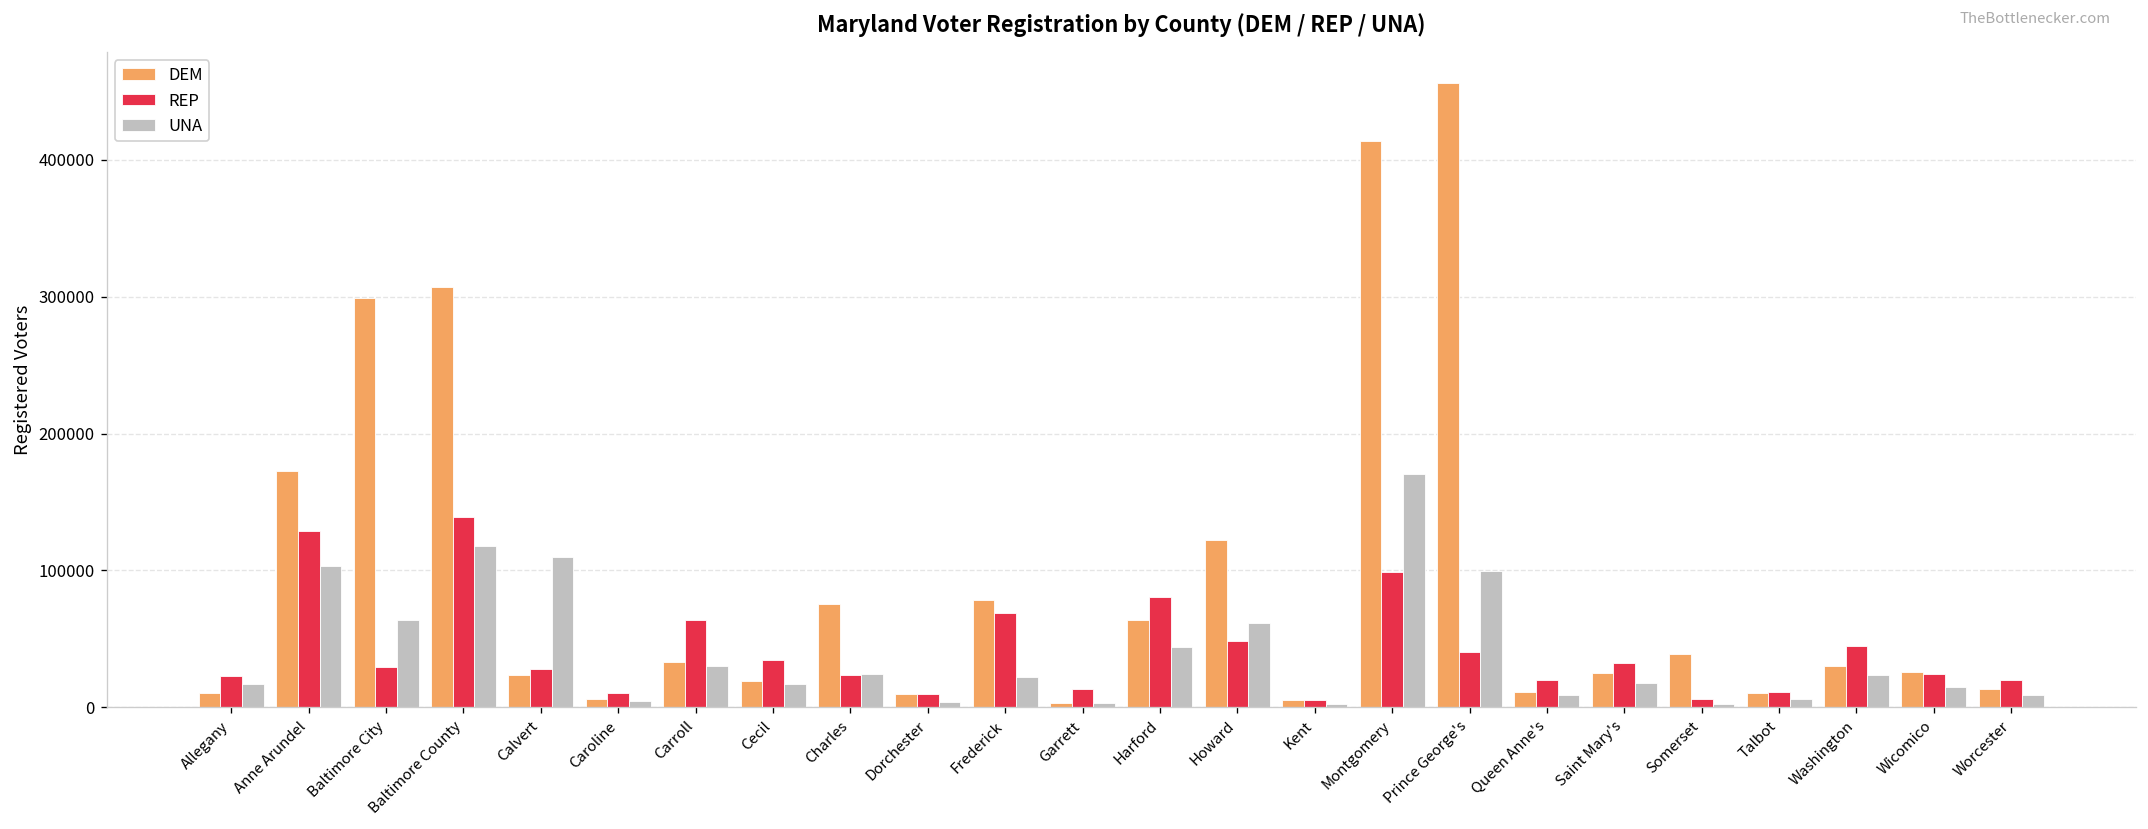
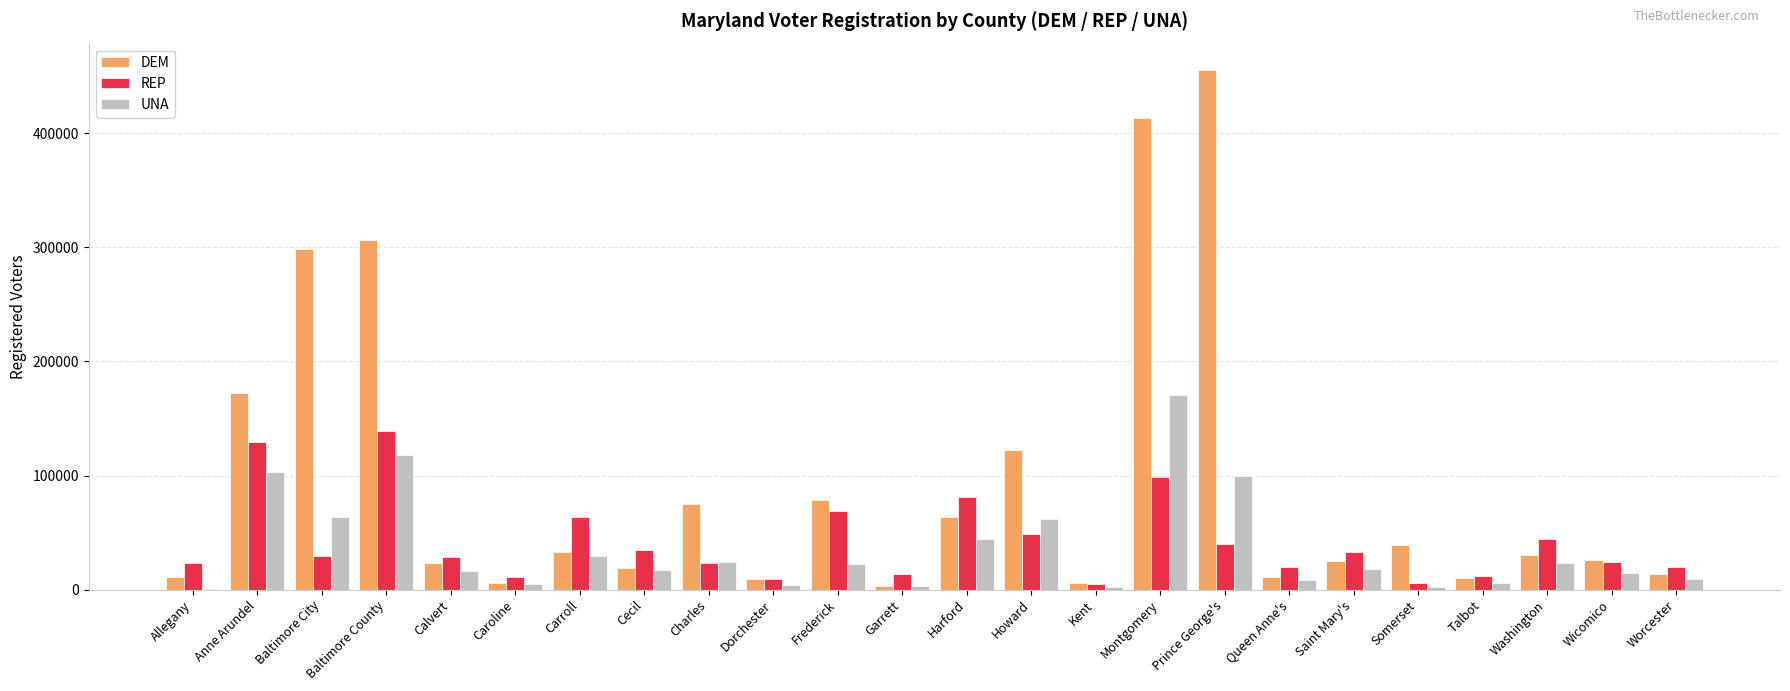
UNA, Allegany: 17000 -> 0
UNA, Calvert: 110000 -> 16000
